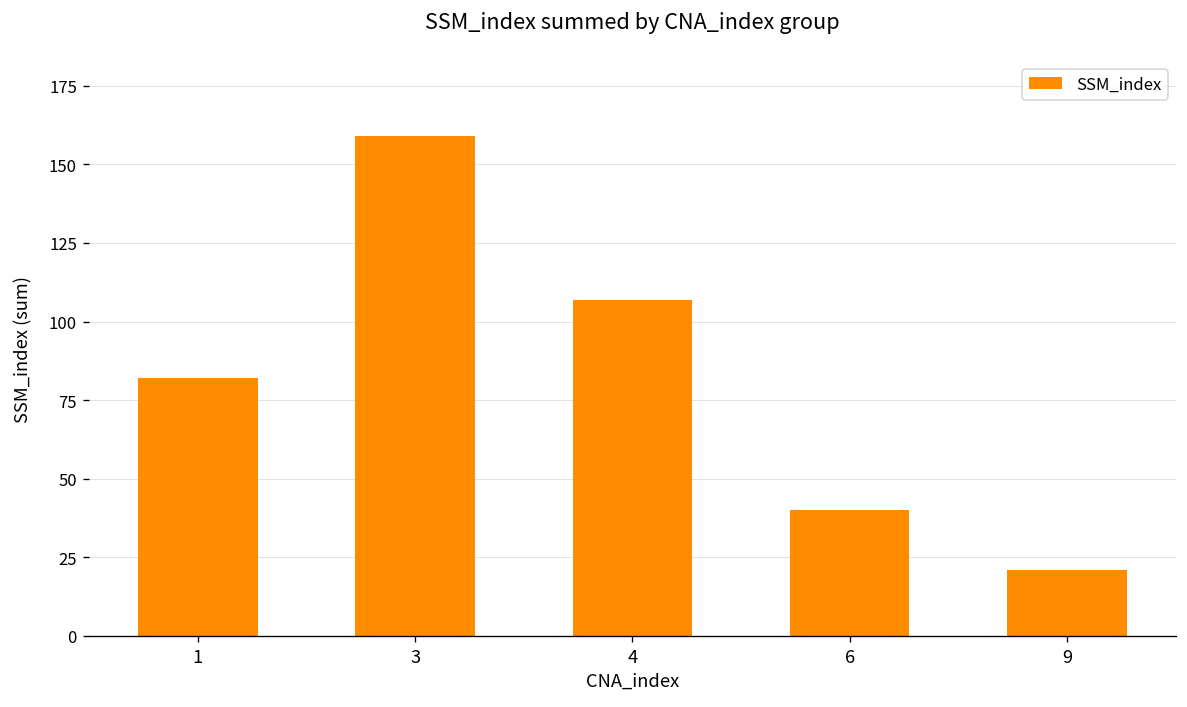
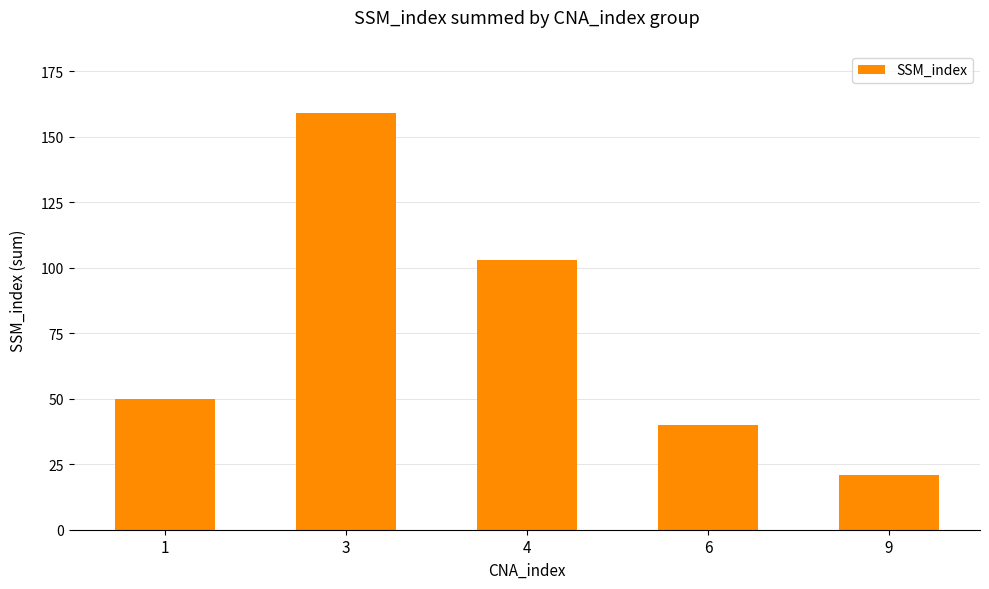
1: 82 -> 50
4: 107 -> 103
